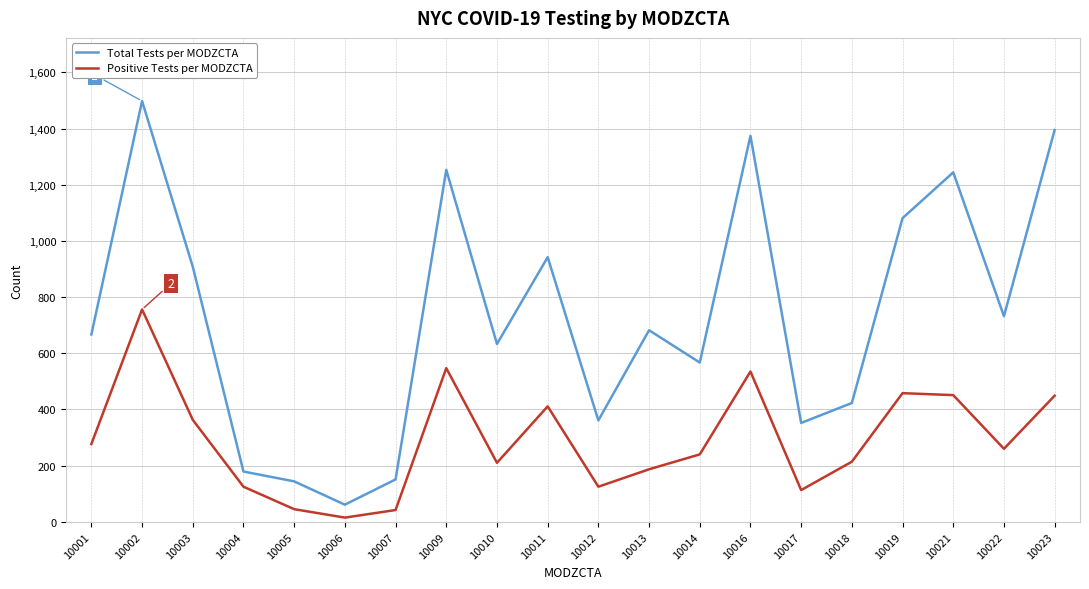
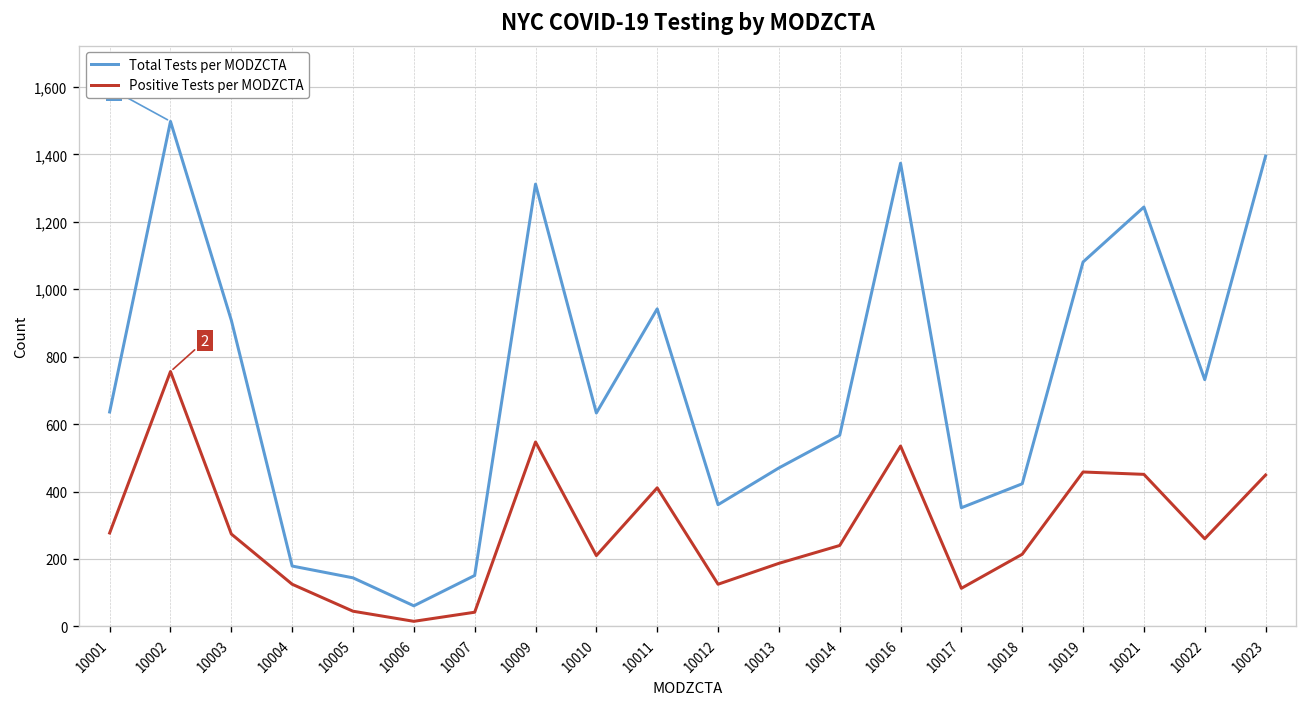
Total Tests per MODZCTA, 10001: 670 -> 640
Positive Tests per MODZCTA, 10003: 360 -> 270
Total Tests per MODZCTA, 10009: 1,250 -> 1,310
Total Tests per MODZCTA, 10013: 680 -> 470
